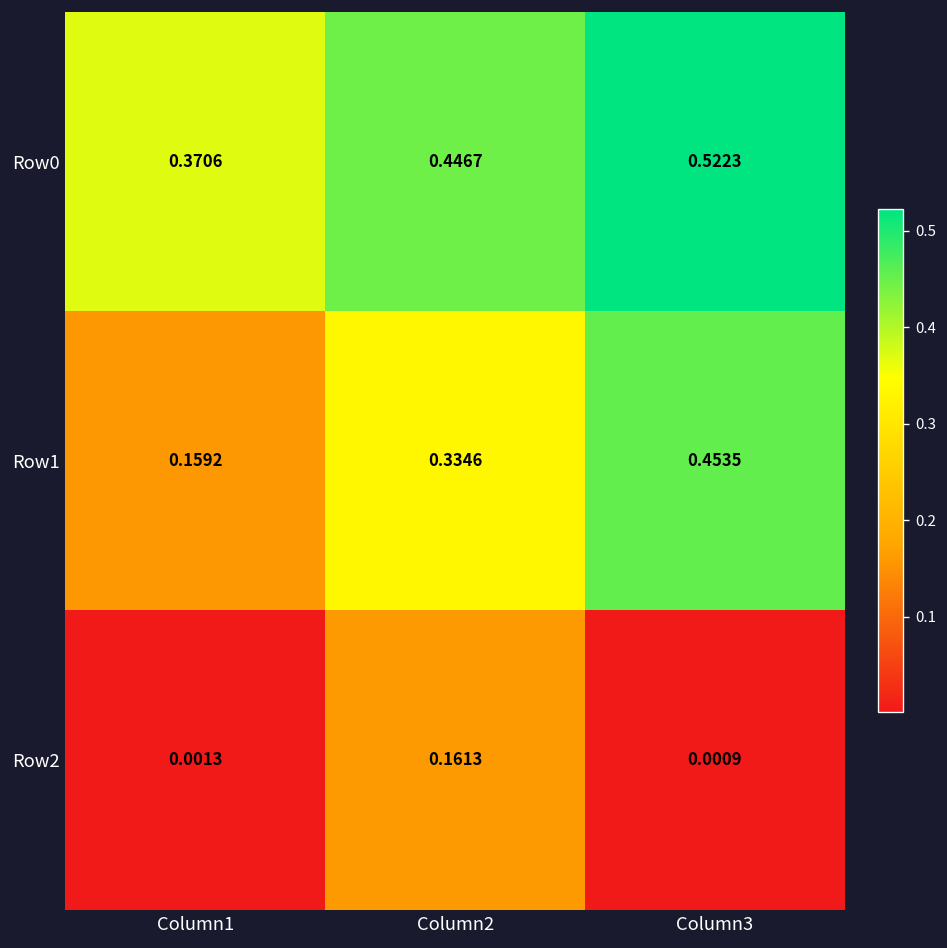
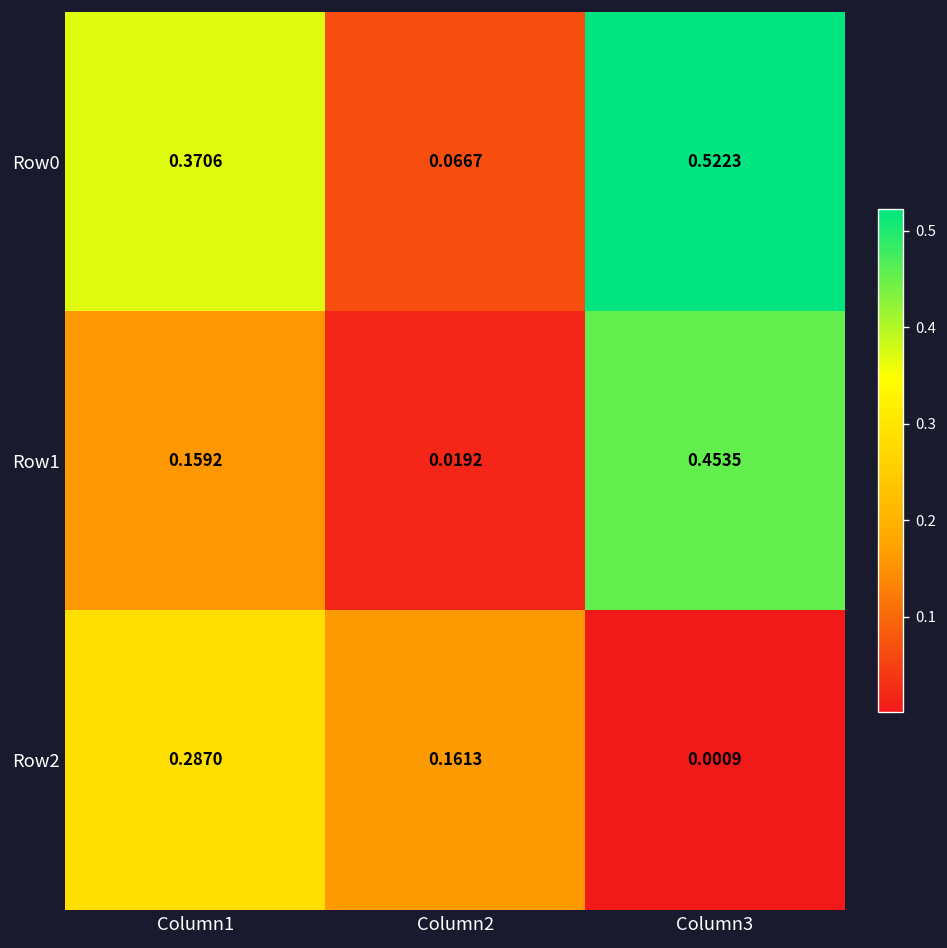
Row0, Column2: 0.4467 -> 0.0667
Row1, Column2: 0.3346 -> 0.0192
Row2, Column1: 0.0013 -> 0.2870
